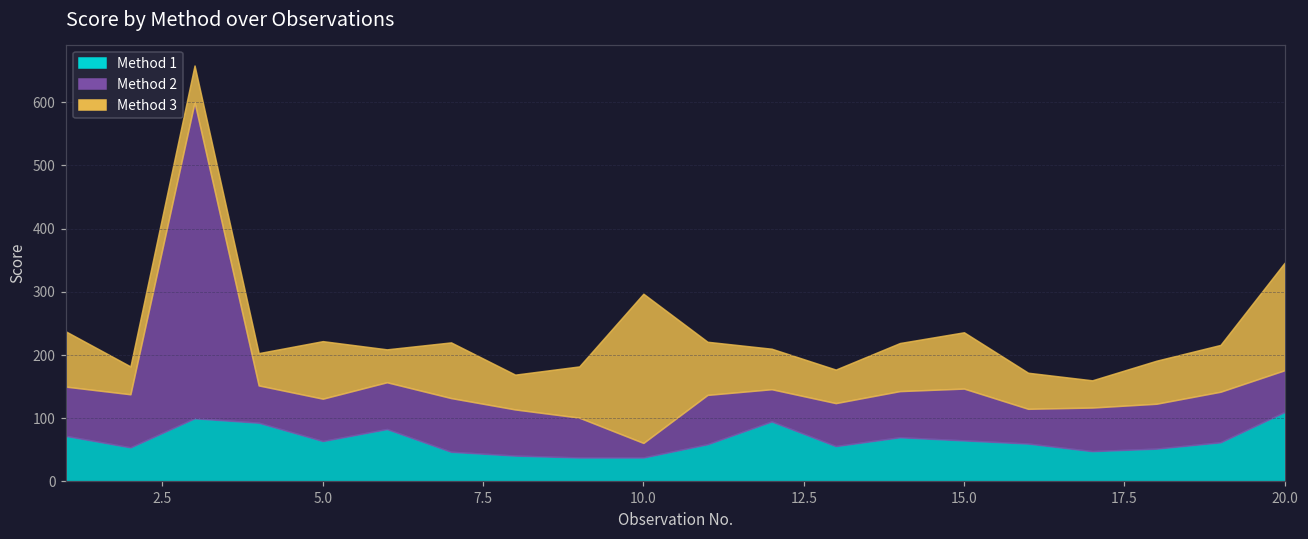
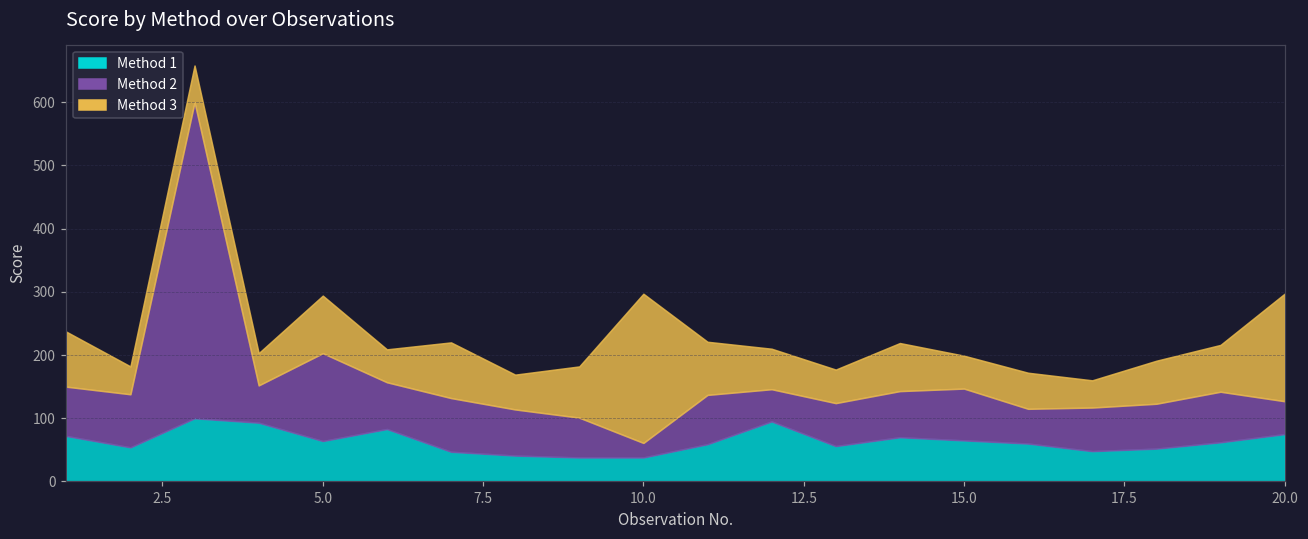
Method 2, 5.0: 70 -> 140
Method 3, 15.0: 90 -> 50
Method 1, 20.0: 110 -> 80
Method 2, 20.0: 70 -> 50
